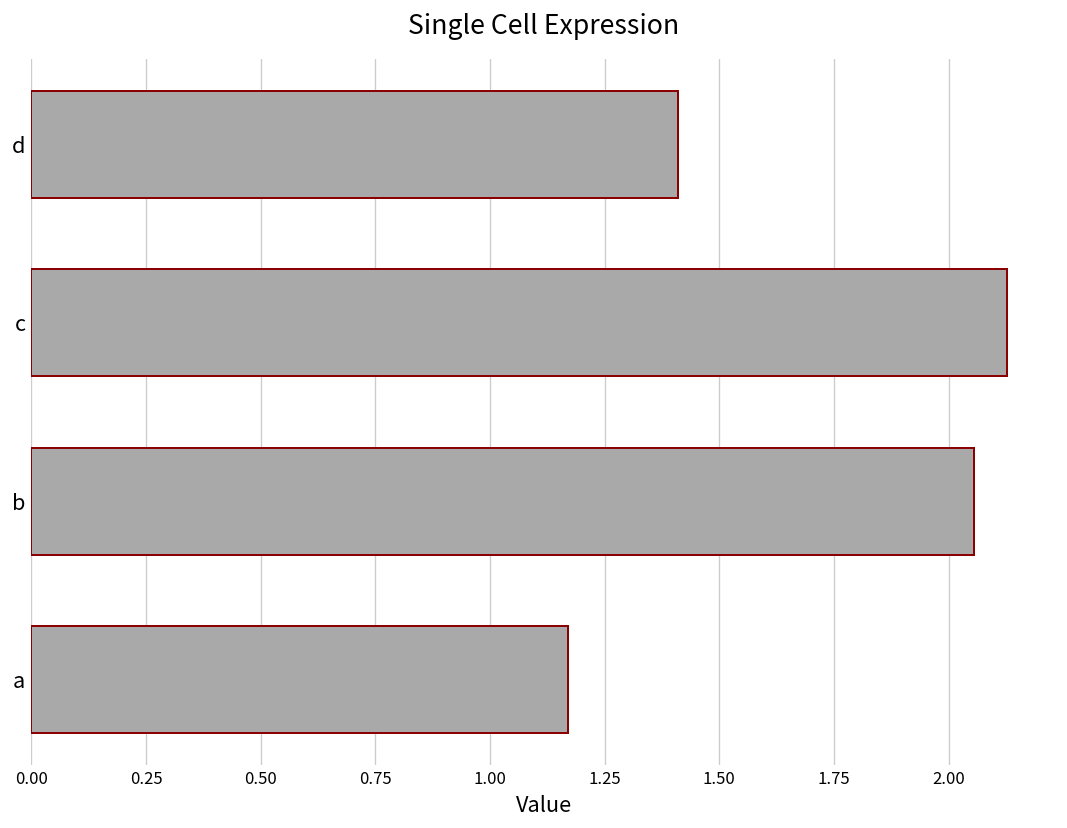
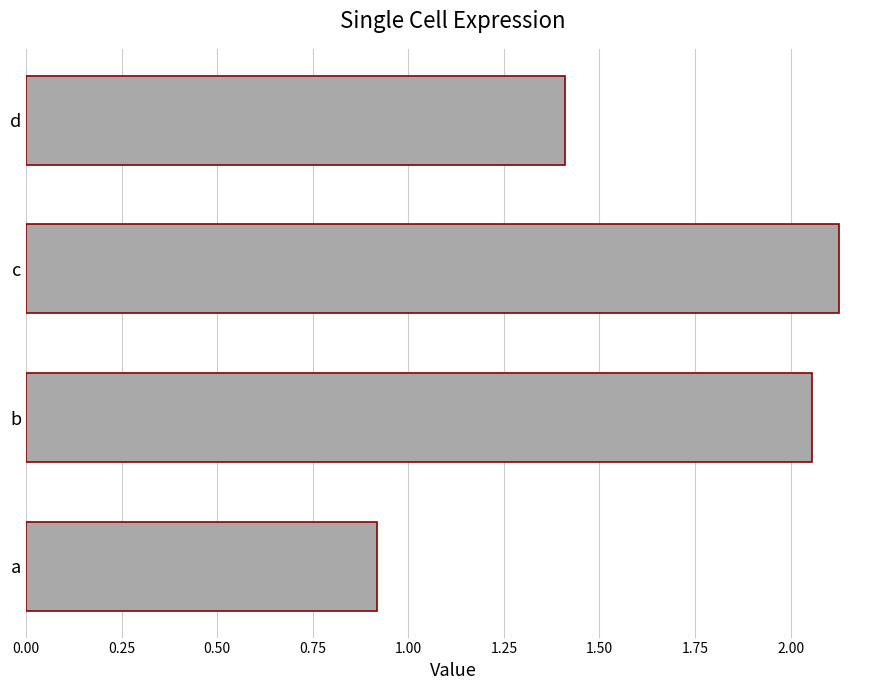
a: 1.17 -> 0.92
